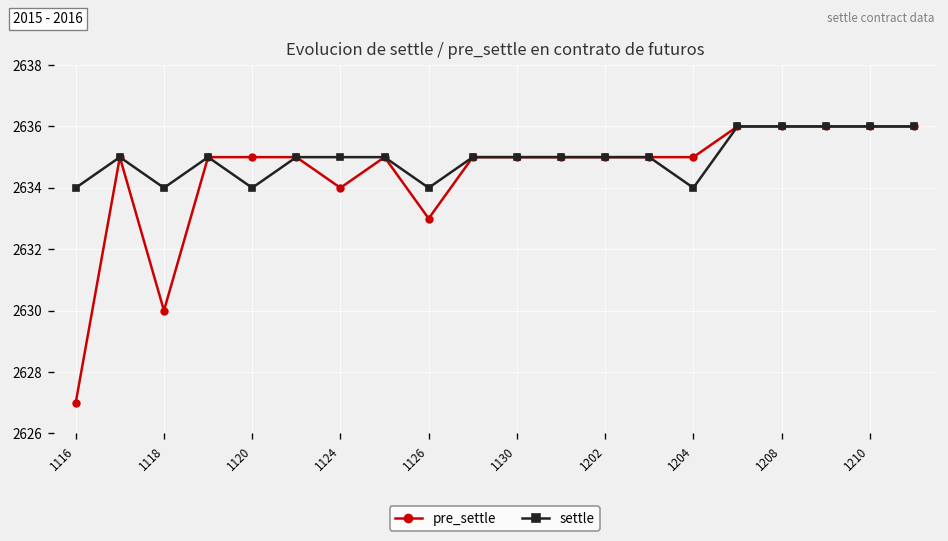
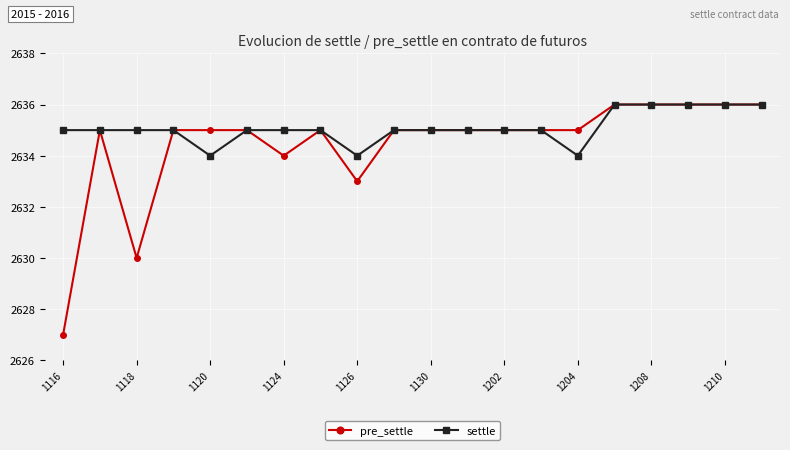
settle, 1116: 2634 -> 2635
settle, 1118: 2634 -> 2635
